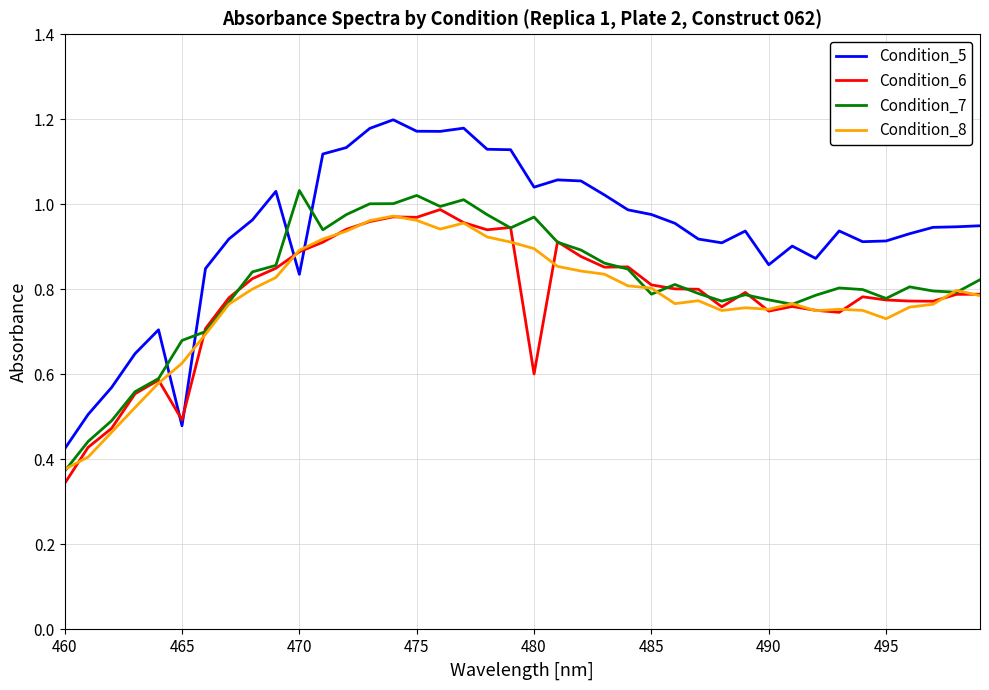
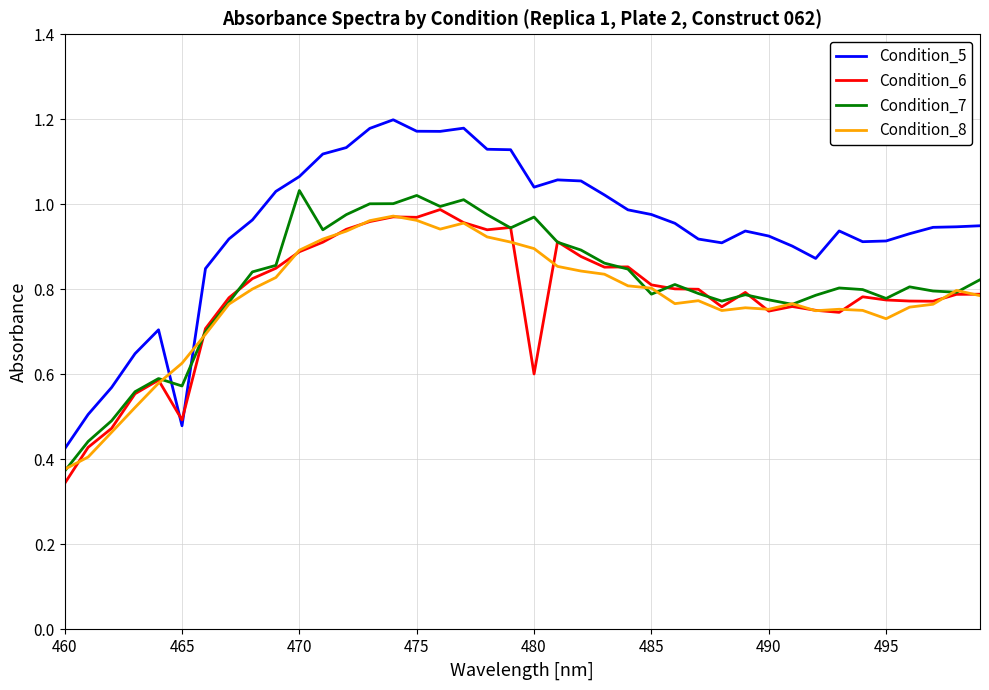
Condition_7, 465: 0.68 -> 0.57
Condition_5, 470: 0.84 -> 1.07
Condition_5, 490: 0.86 -> 0.93
